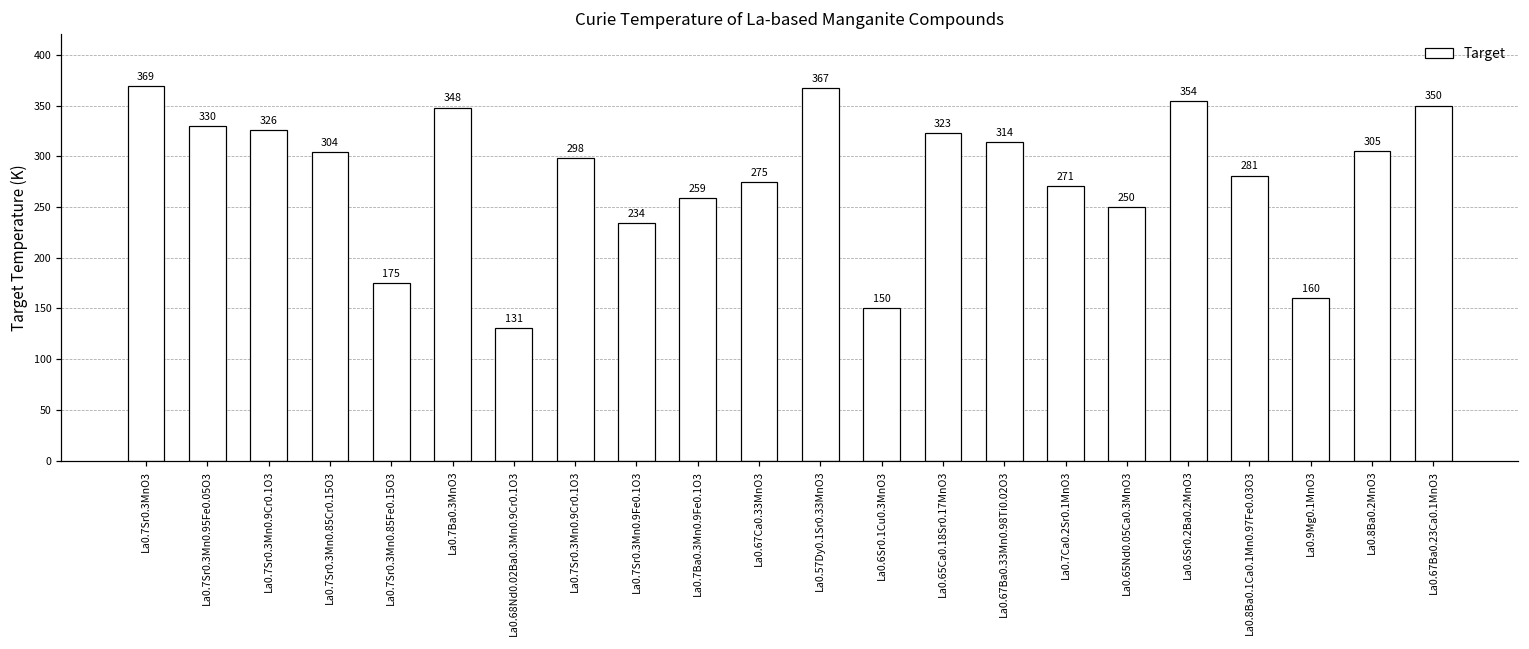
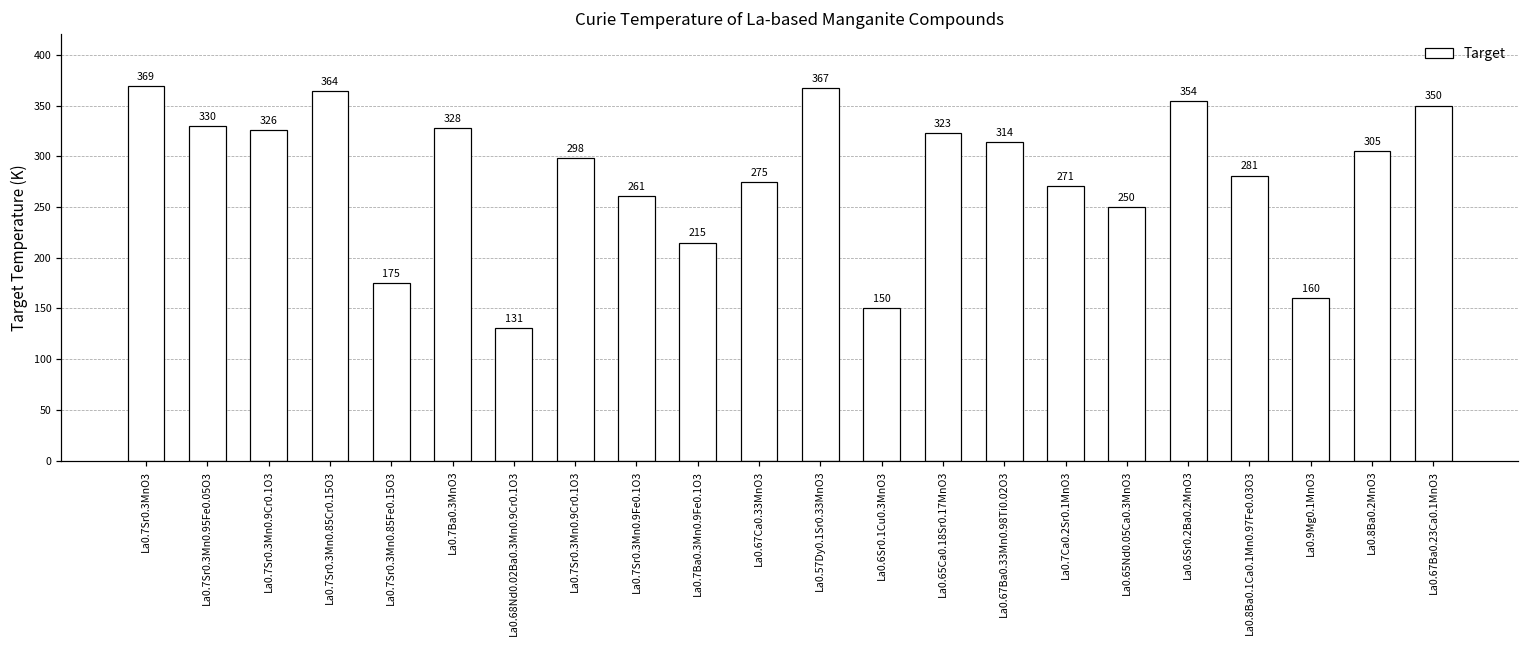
La0.7Sr0.3Mn0.85Cr0.15O3: 304 -> 364
La0.7Ba0.3MnO3: 348 -> 328
La0.7Sr0.3Mn0.9Fe0.1O3: 234 -> 261
La0.7Ba0.3Mn0.9Fe0.1O3: 259 -> 215
